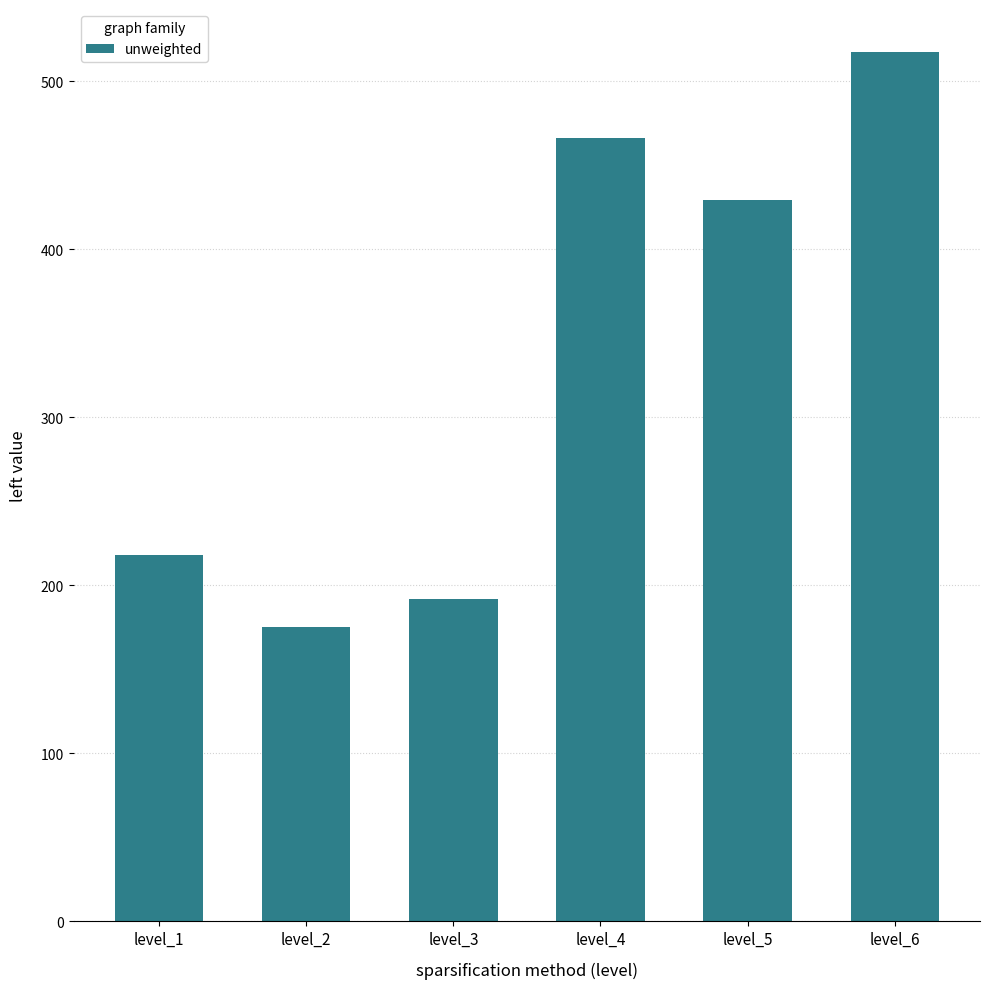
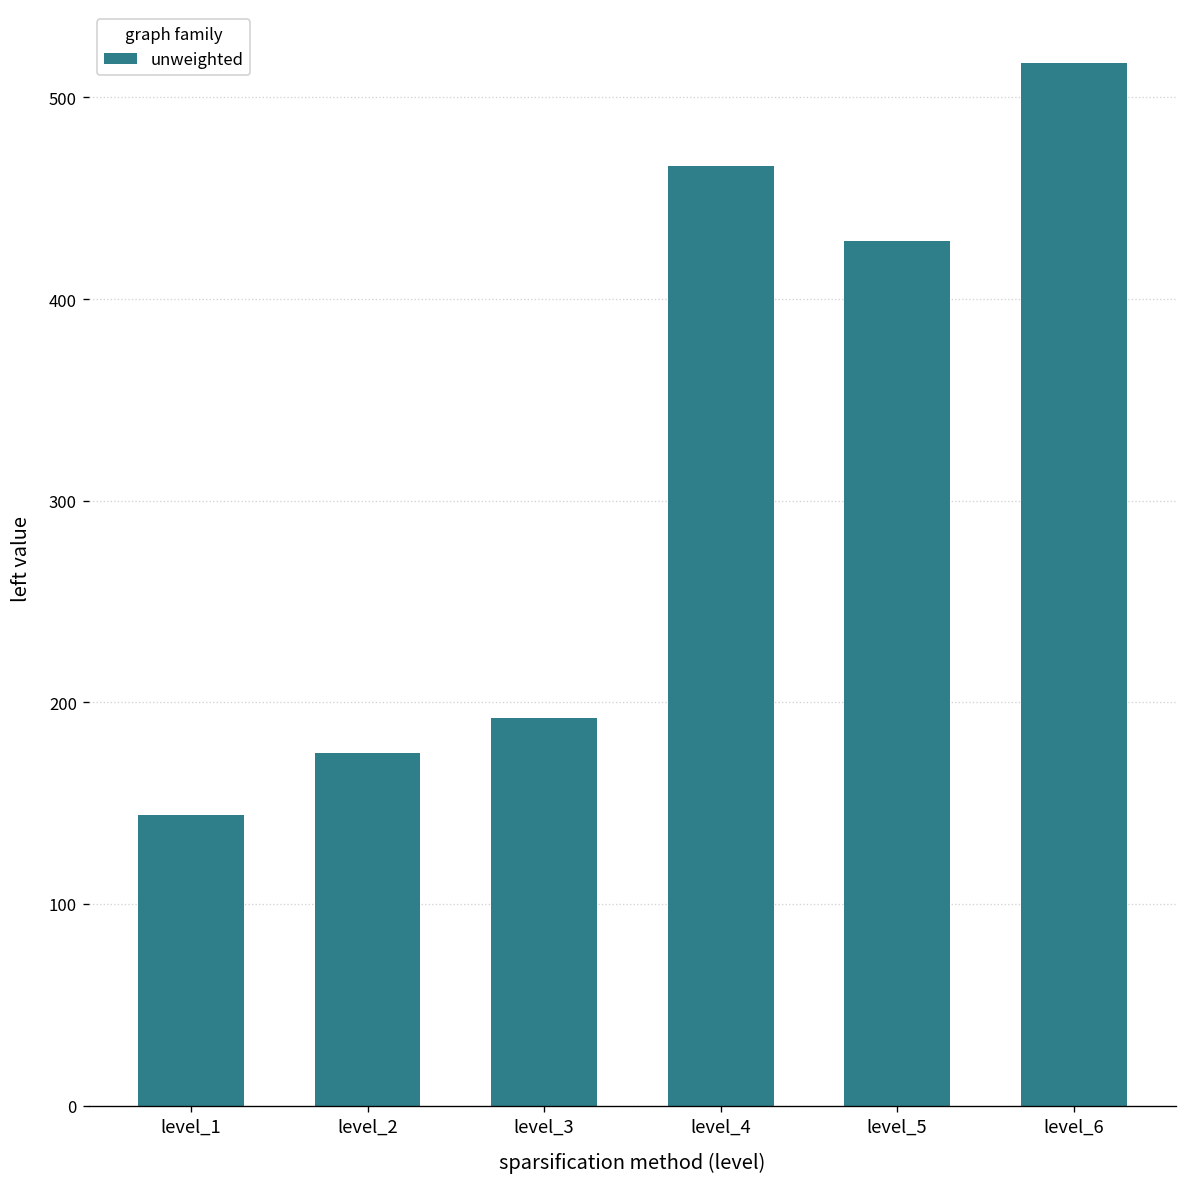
level_1: 218 -> 144
